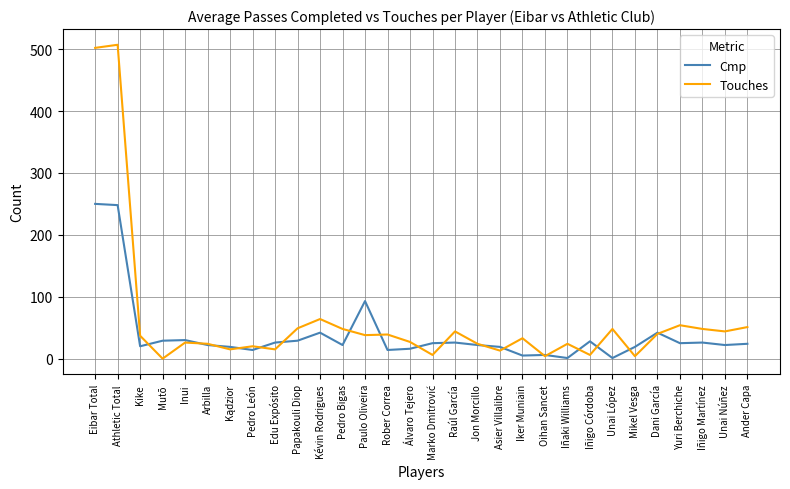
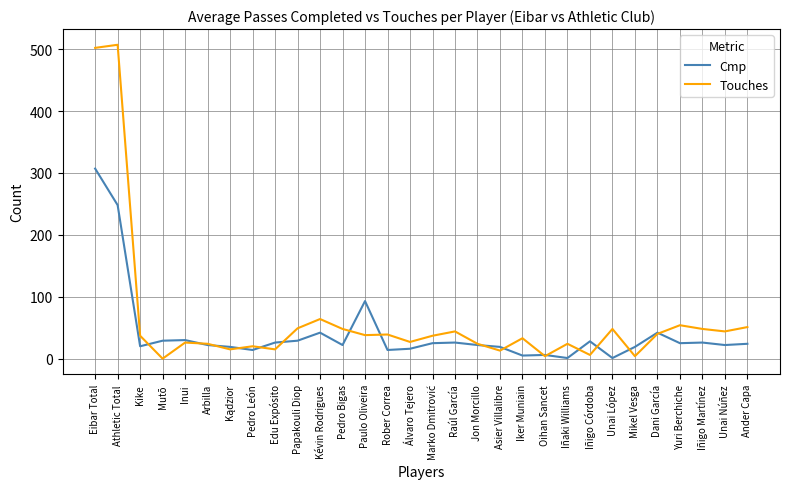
Cmp, Eibar Total: 250 -> 310
Touches, Marko Dmitrović: 10 -> 40
